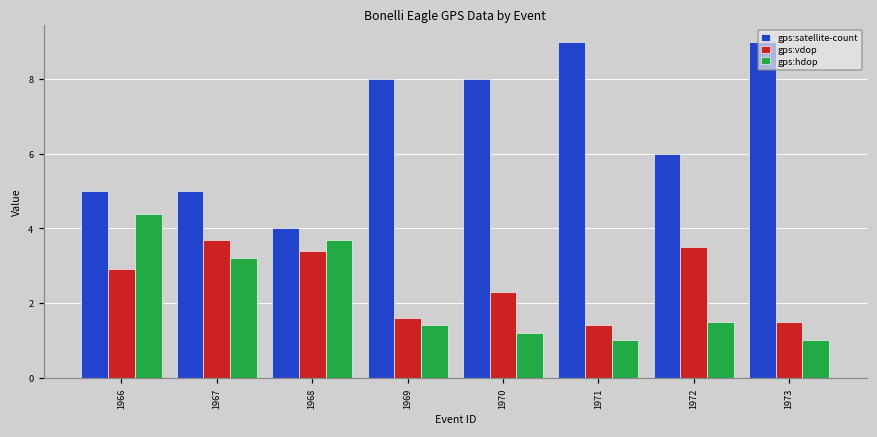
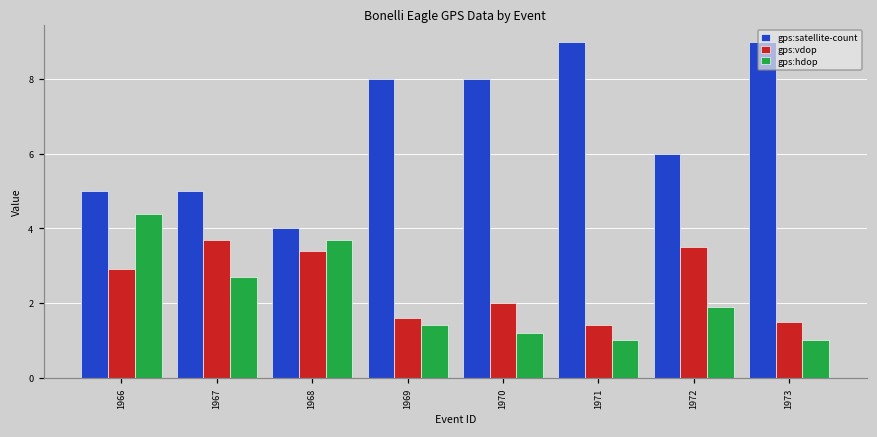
gps:hdop, 1967: 3.2 -> 2.7
gps:vdop, 1970: 2.3 -> 2.0
gps:hdop, 1972: 1.5 -> 1.9
